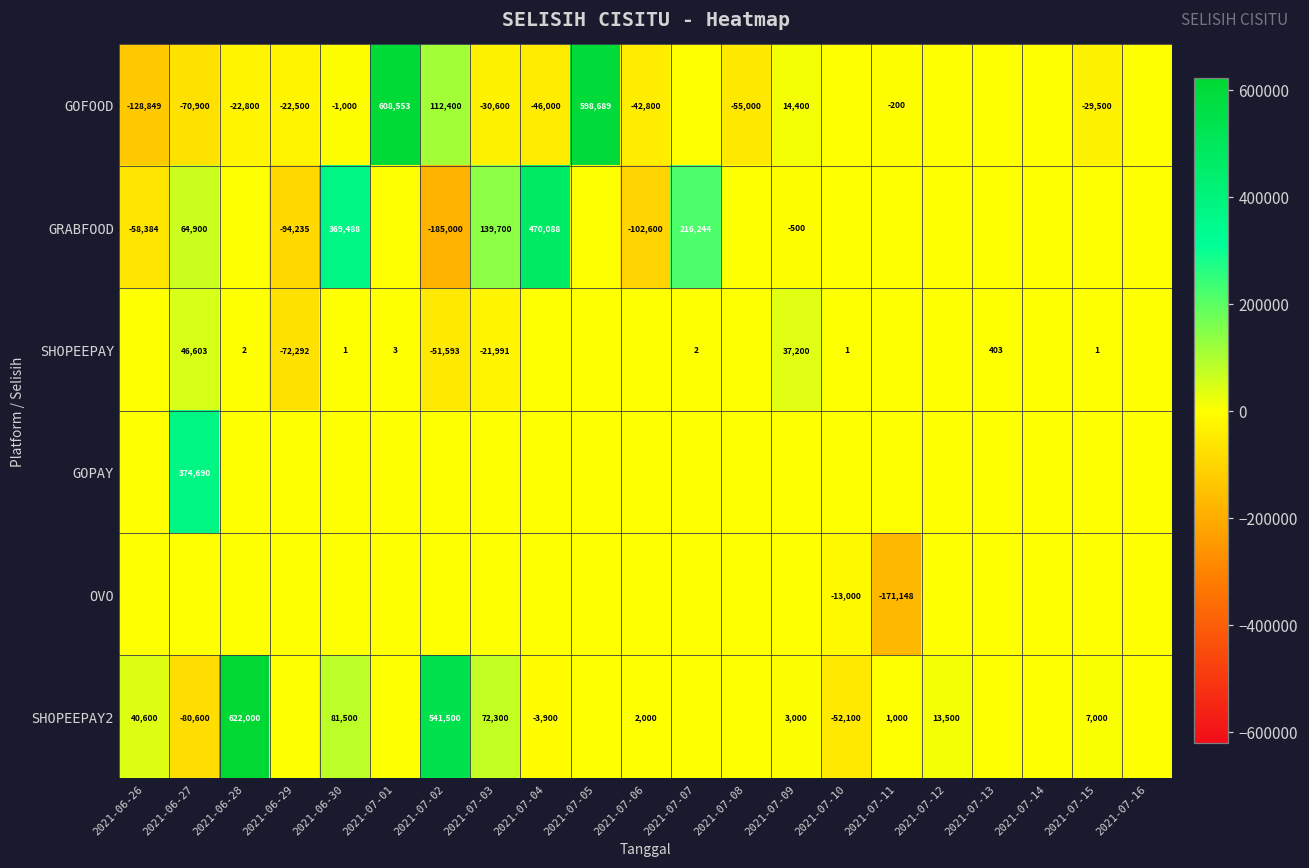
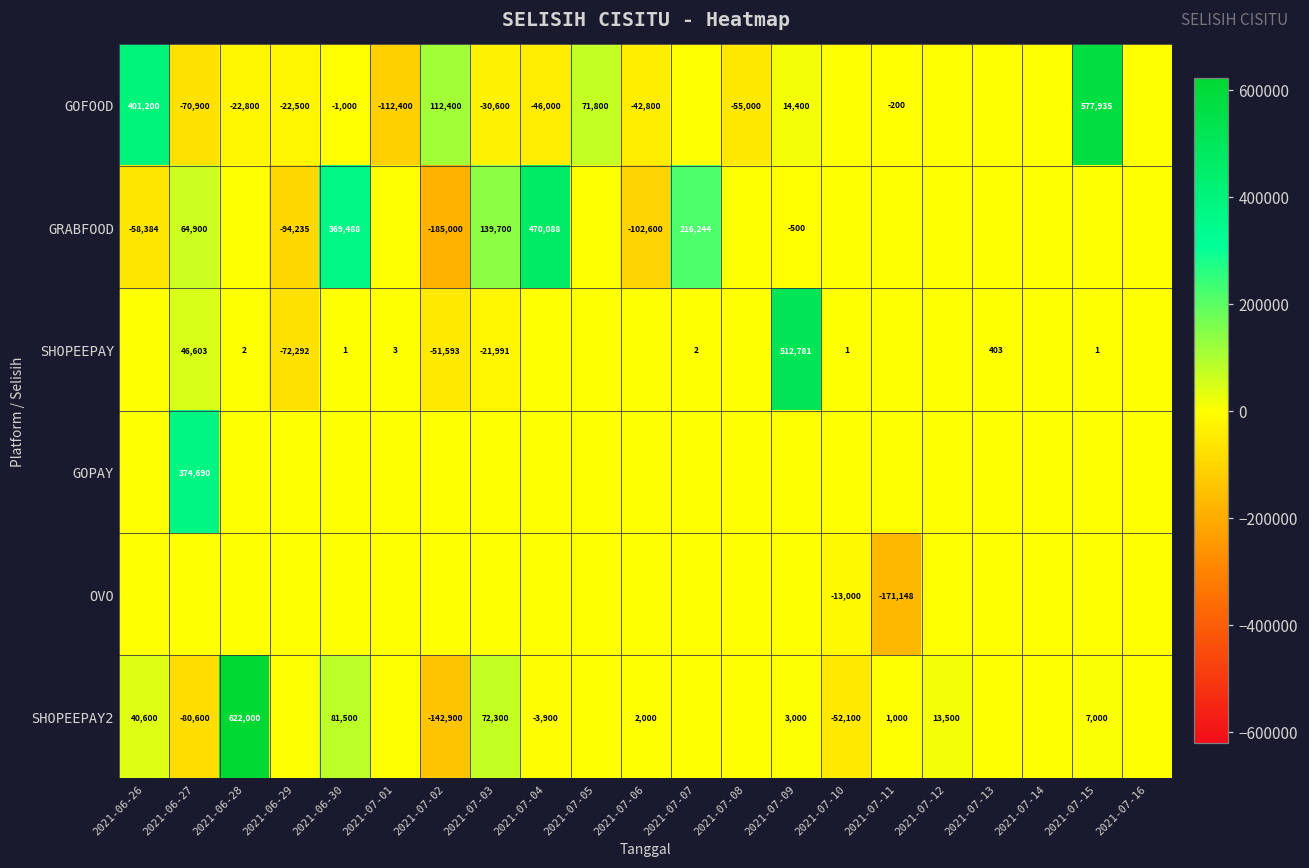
GOFOOD, 2021-06-26: -128,849 -> 401,200
GOFOOD, 2021-07-01: 608,553 -> -112,400
GOFOOD, 2021-07-05: 598,689 -> 71,800
GOFOOD, 2021-07-15: -29,500 -> 577,935
SHOPEEPAY, 2021-07-09: 37,200 -> 512,781
SHOPEEPAY2, 2021-07-02: 541,500 -> -142,900
